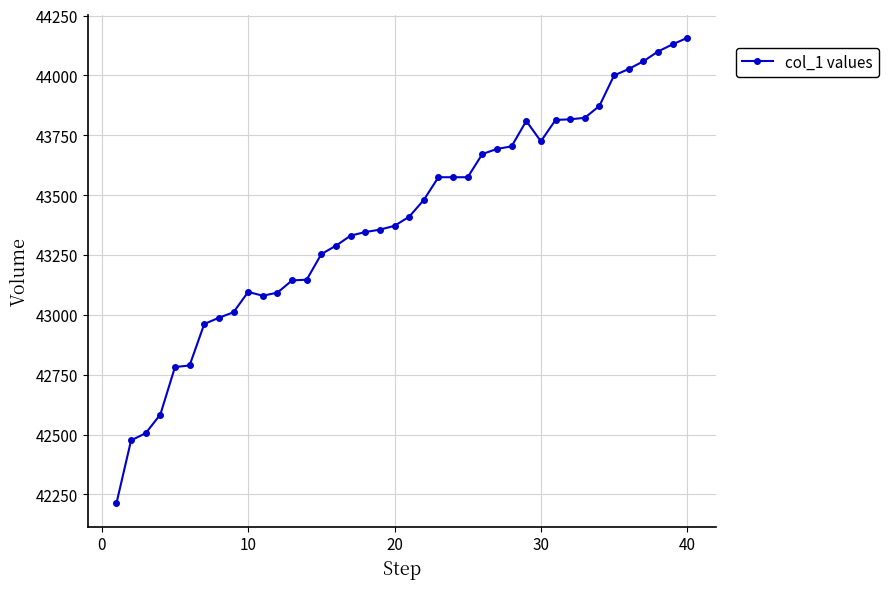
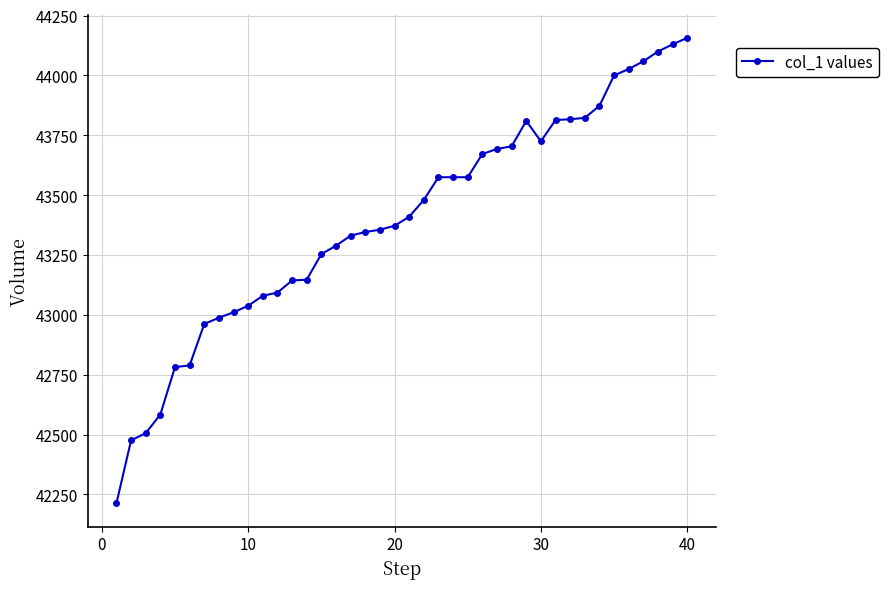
10: 43100 -> 43040
